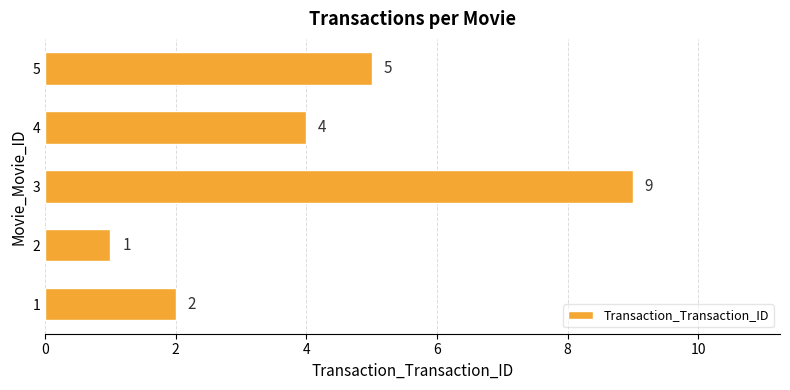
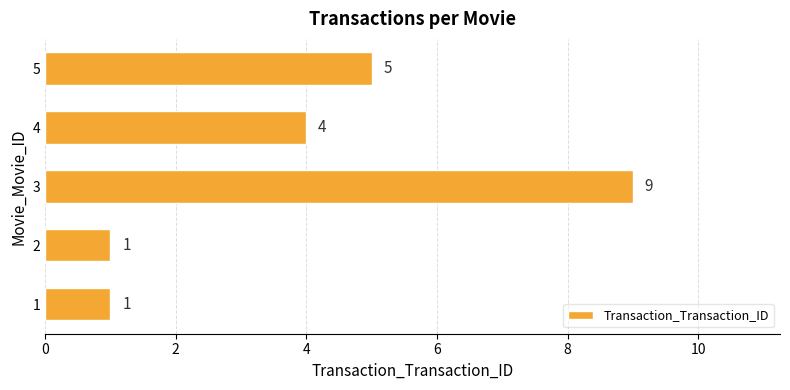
1: 2 -> 1
